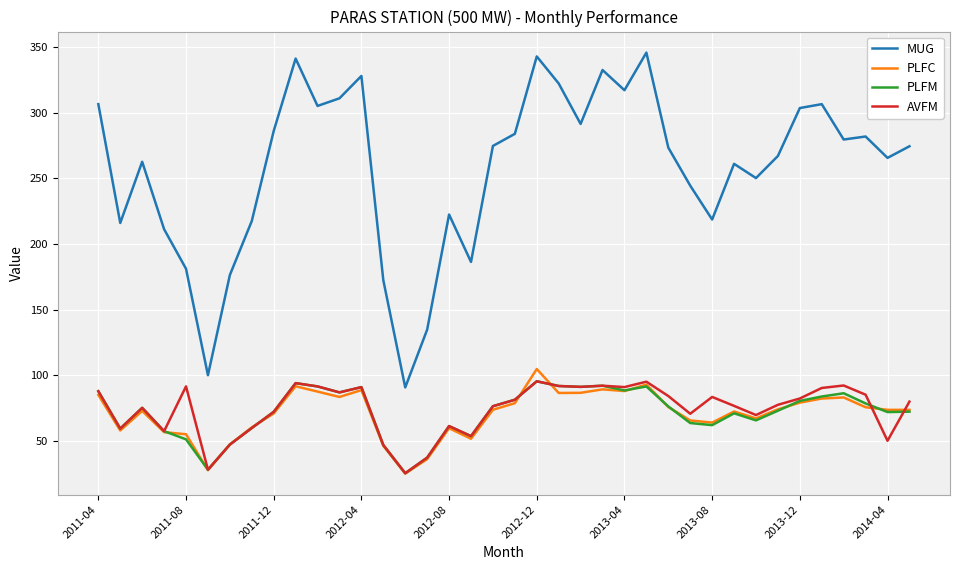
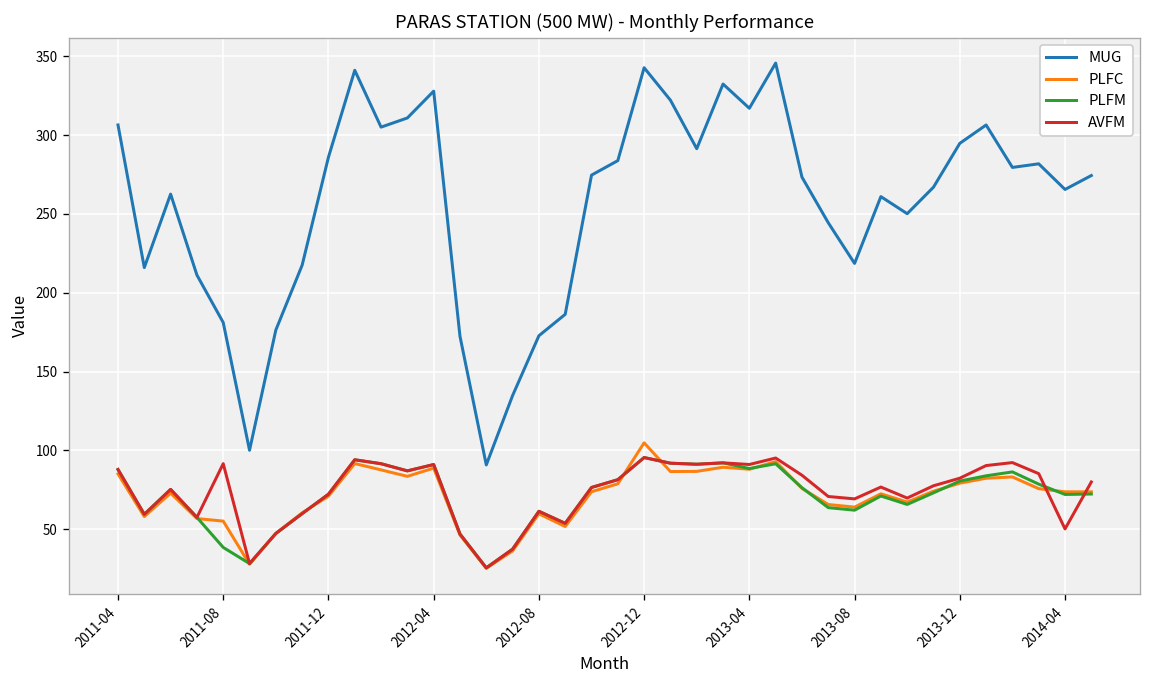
PLFM, 2011-08: 51 -> 38
MUG, 2012-08: 222 -> 173
AVFM, 2013-08: 84 -> 69
MUG, 2013-12: 303 -> 295
